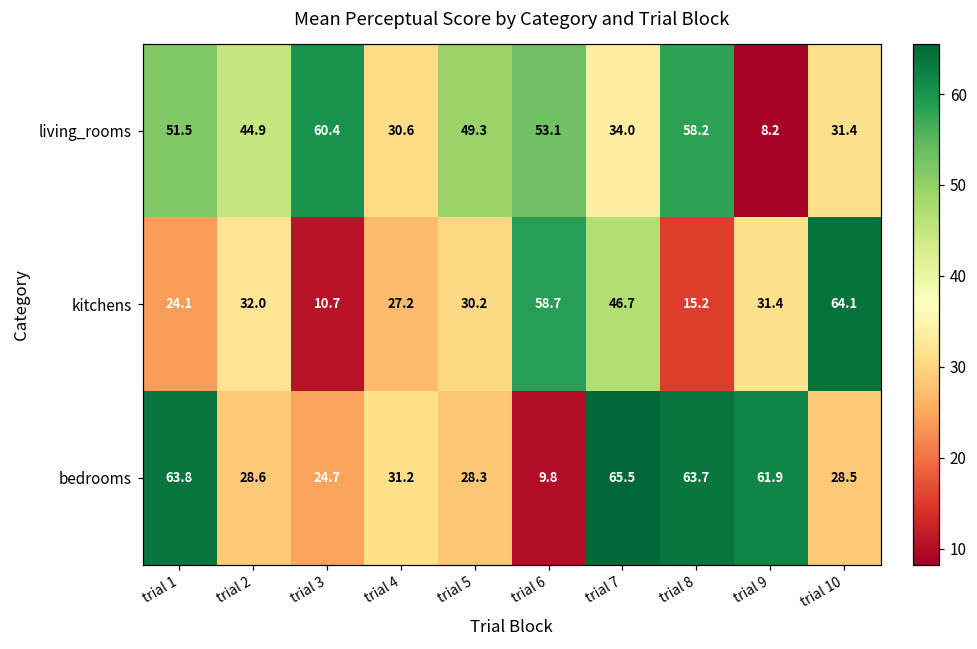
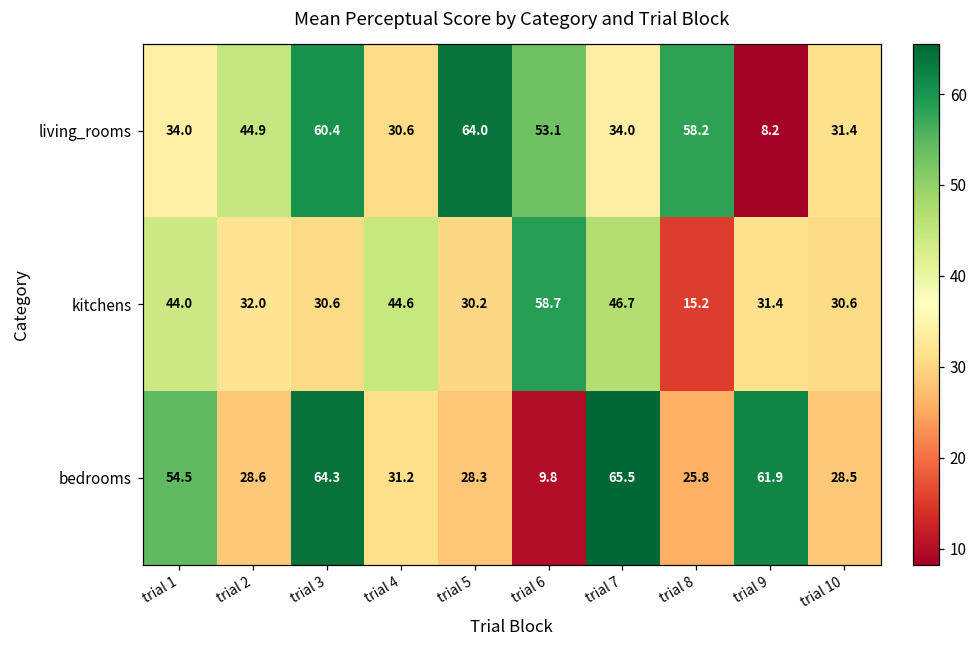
living_rooms, trial 1: 51.5 -> 34.0
living_rooms, trial 5: 49.3 -> 64.0
kitchens, trial 1: 24.1 -> 44.0
kitchens, trial 3: 10.7 -> 30.6
kitchens, trial 4: 27.2 -> 44.6
kitchens, trial 10: 64.1 -> 30.6
bedrooms, trial 1: 63.8 -> 54.5
bedrooms, trial 3: 24.7 -> 64.3
bedrooms, trial 8: 63.7 -> 25.8
